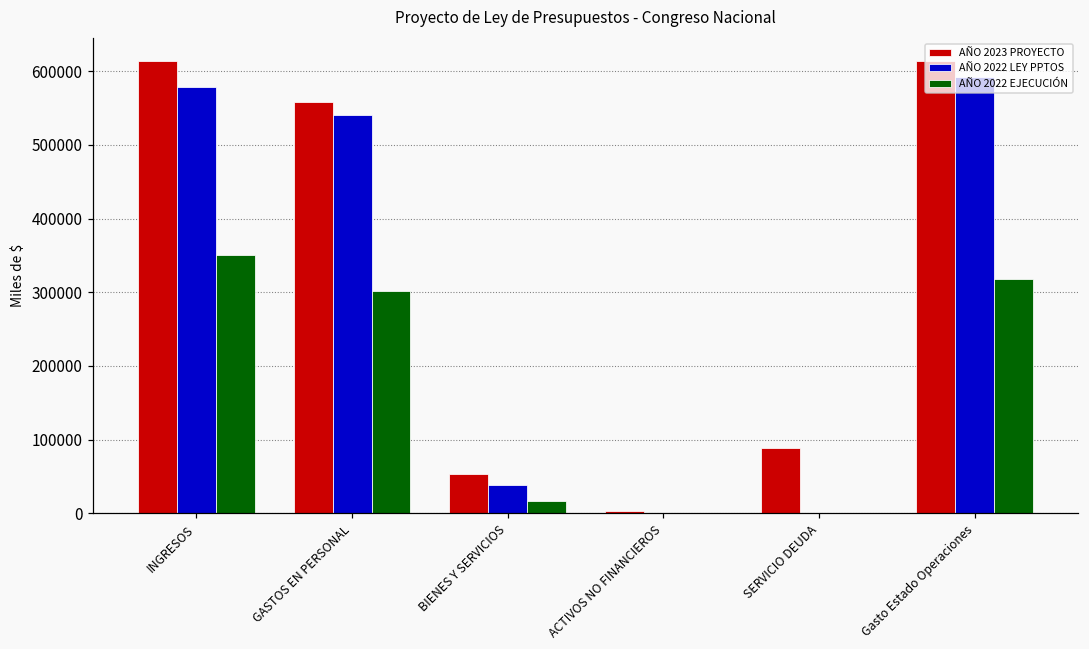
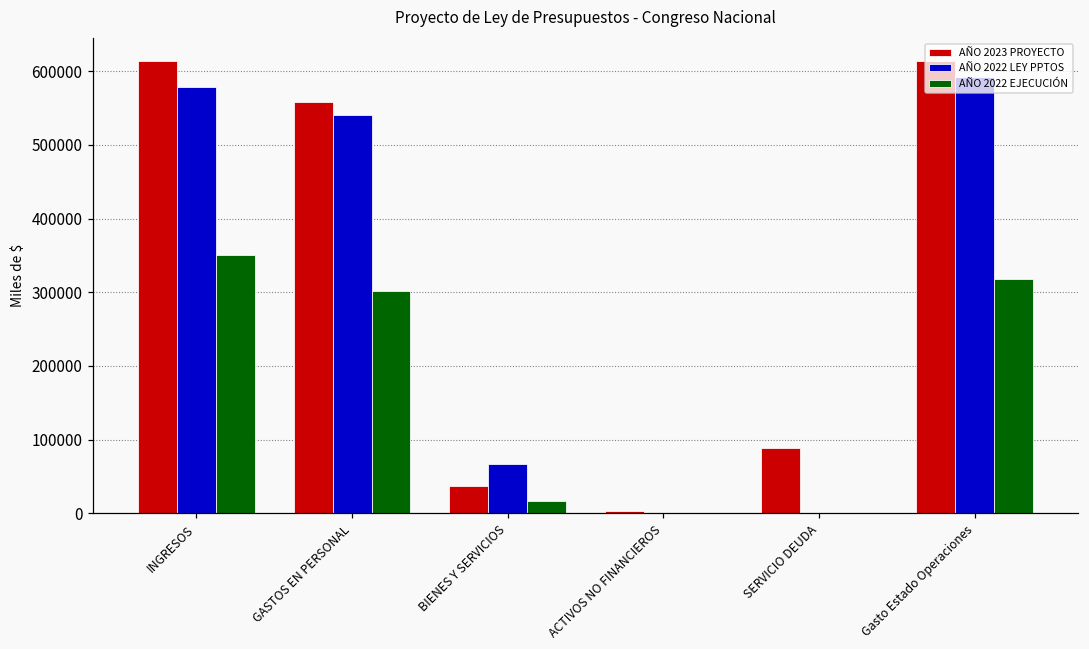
AÑO 2023 PROYECTO, BIENES Y SERVICIOS: 50000 -> 40000
AÑO 2022 LEY PPTOS, BIENES Y SERVICIOS: 40000 -> 70000
